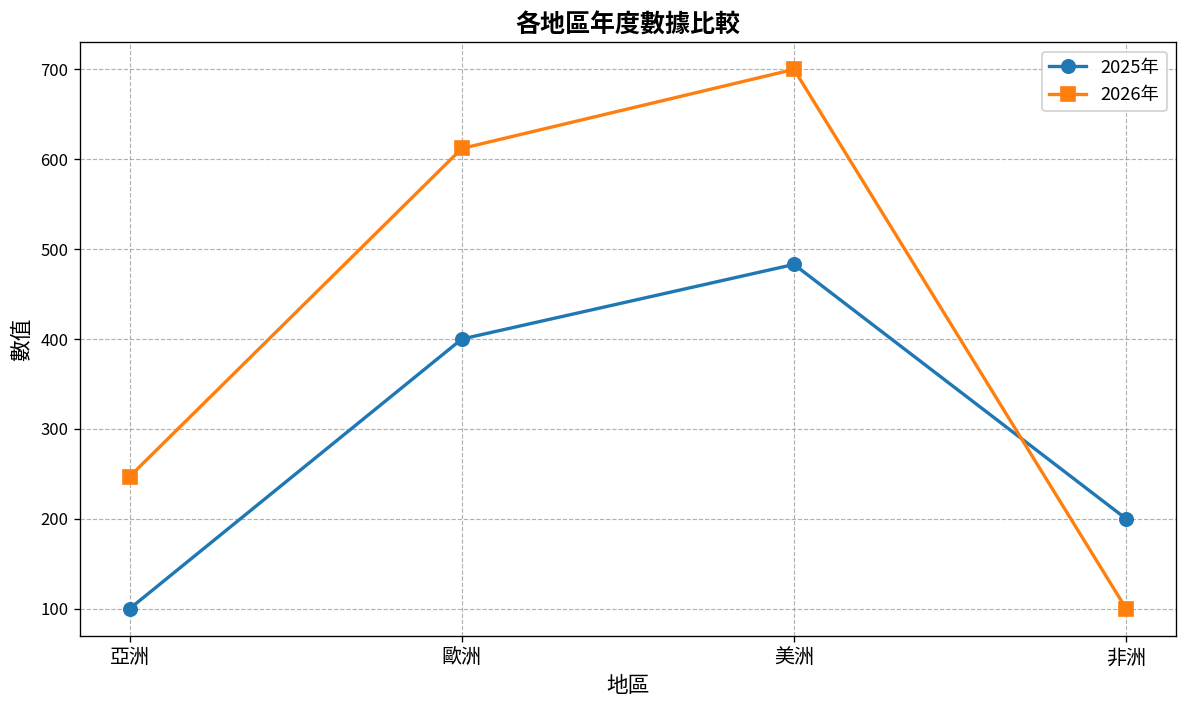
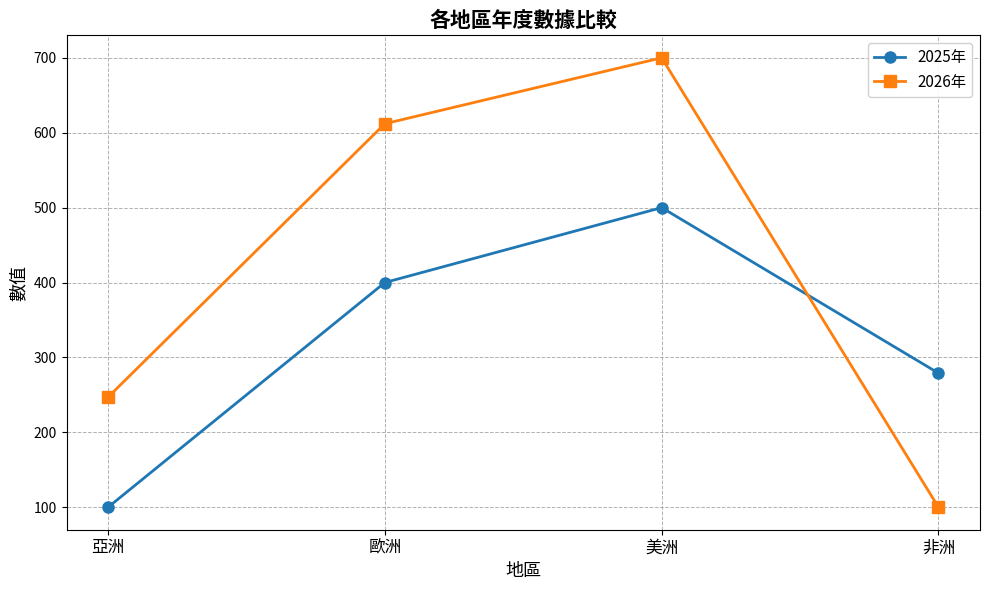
2025年, 美洲: 480 -> 500
2025年, 非洲: 200 -> 280
